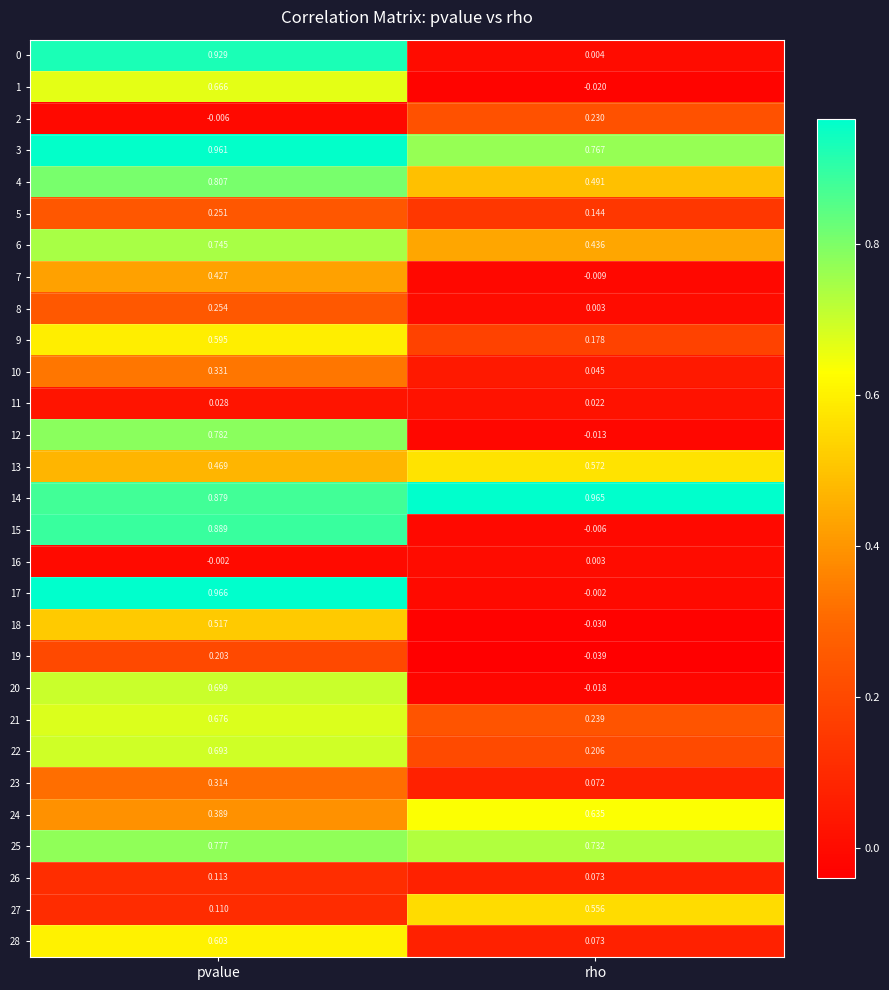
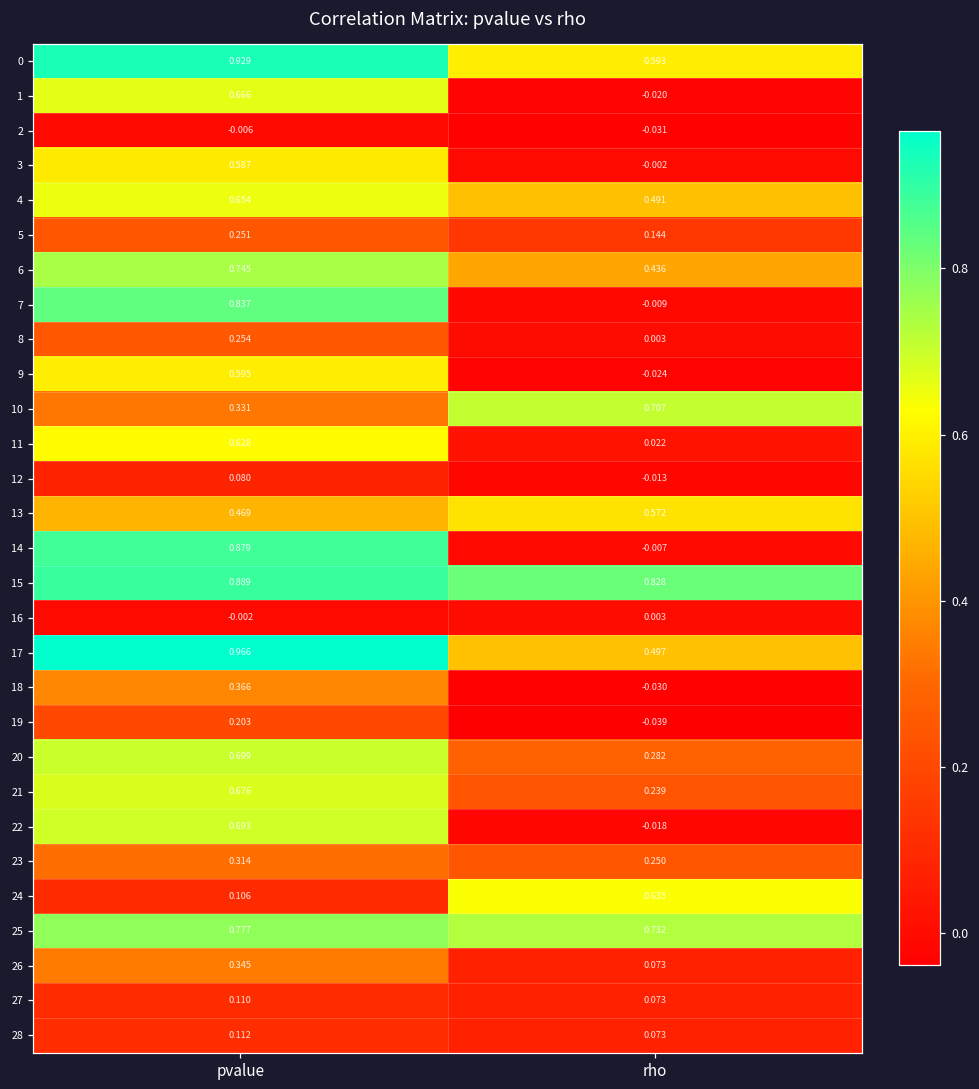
0, rho: 0.004 -> 0.593
2, rho: 0.230 -> -0.031
3, pvalue: 0.961 -> 0.587
3, rho: 0.767 -> -0.002
4, pvalue: 0.807 -> 0.654
7, pvalue: 0.427 -> 0.837
9, rho: 0.178 -> -0.024
10, rho: 0.045 -> 0.707
11, pvalue: 0.028 -> 0.628
12, pvalue: 0.782 -> 0.080
14, rho: 0.965 -> -0.007
15, rho: -0.006 -> 0.828
17, rho: -0.002 -> 0.497
18, pvalue: 0.517 -> 0.366
20, rho: -0.018 -> 0.282
22, rho: 0.206 -> -0.018
23, rho: 0.072 -> 0.250
24, pvalue: 0.389 -> 0.106
26, pvalue: 0.113 -> 0.345
27, rho: 0.556 -> 0.073
28, pvalue: 0.603 -> 0.112
